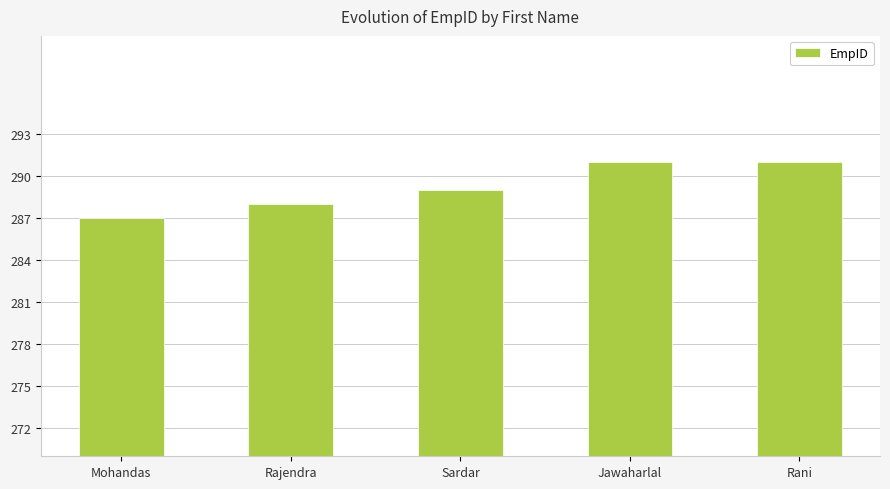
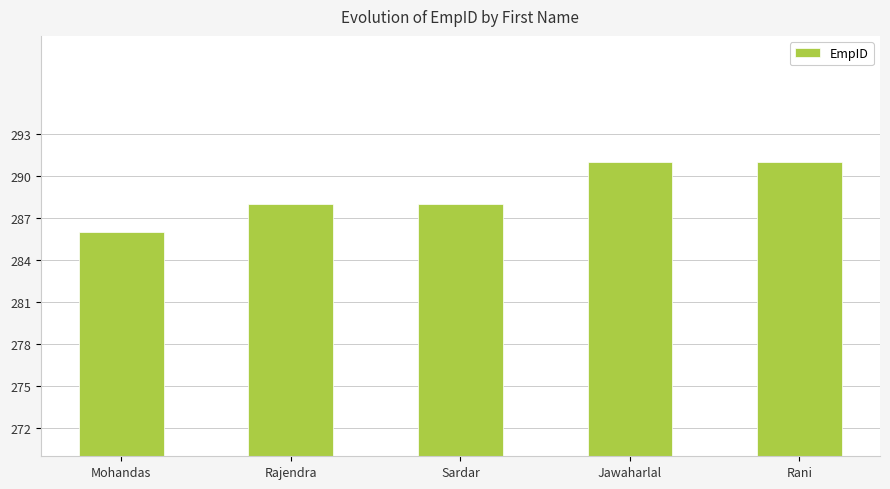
Mohandas: 287 -> 286
Sardar: 289 -> 288
